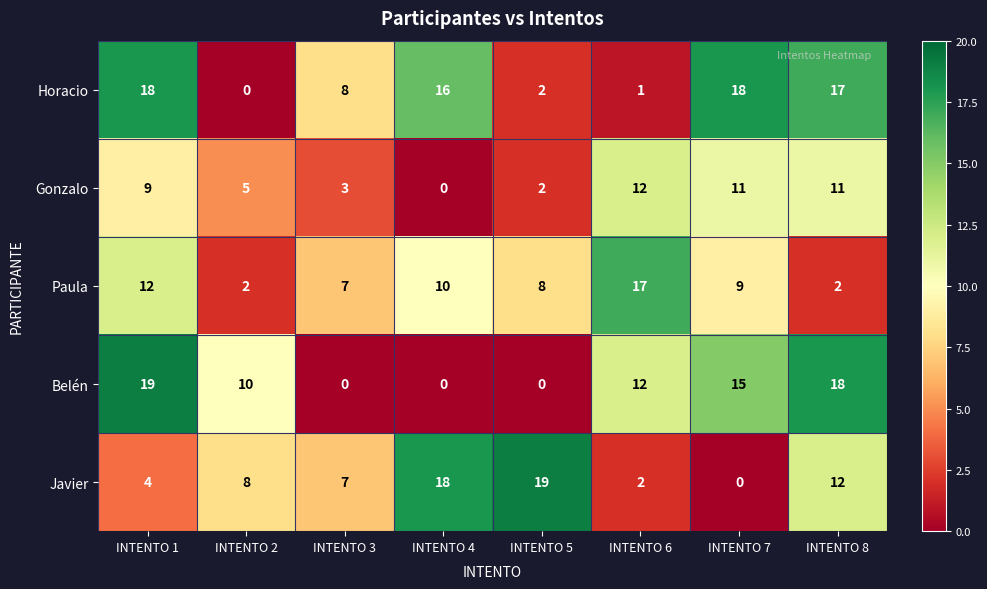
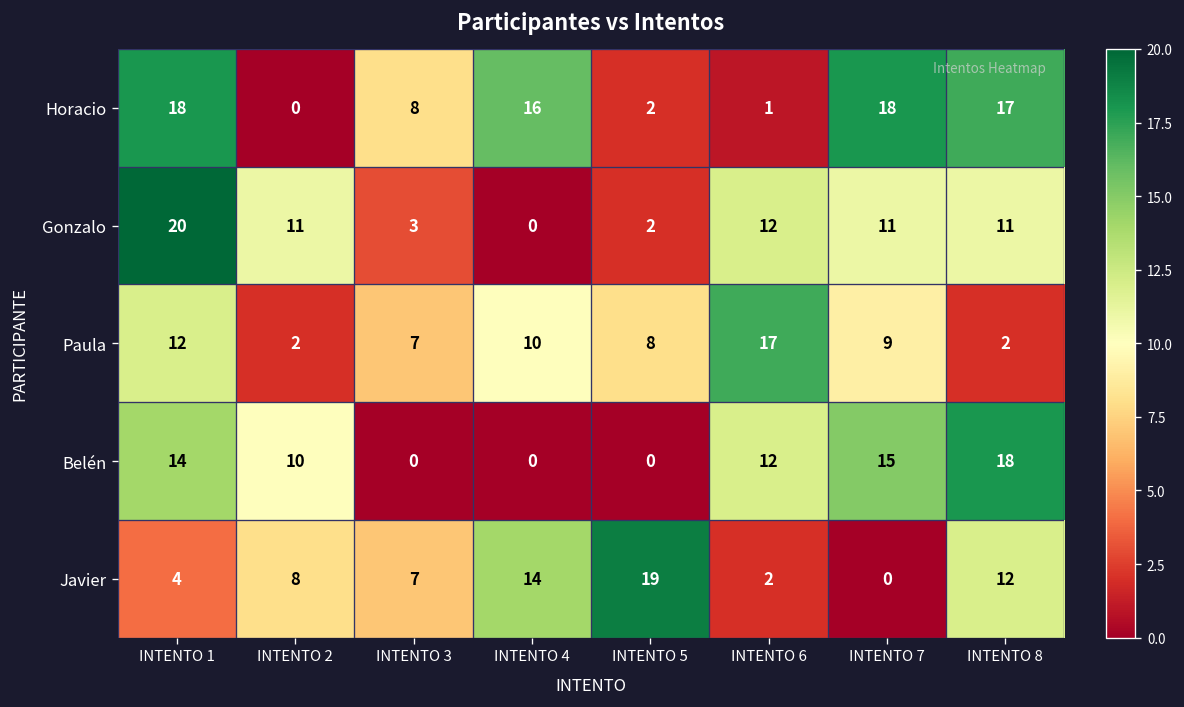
Gonzalo, INTENTO 1: 9 -> 20
Gonzalo, INTENTO 2: 5 -> 11
Belén, INTENTO 1: 19 -> 14
Javier, INTENTO 4: 18 -> 14
